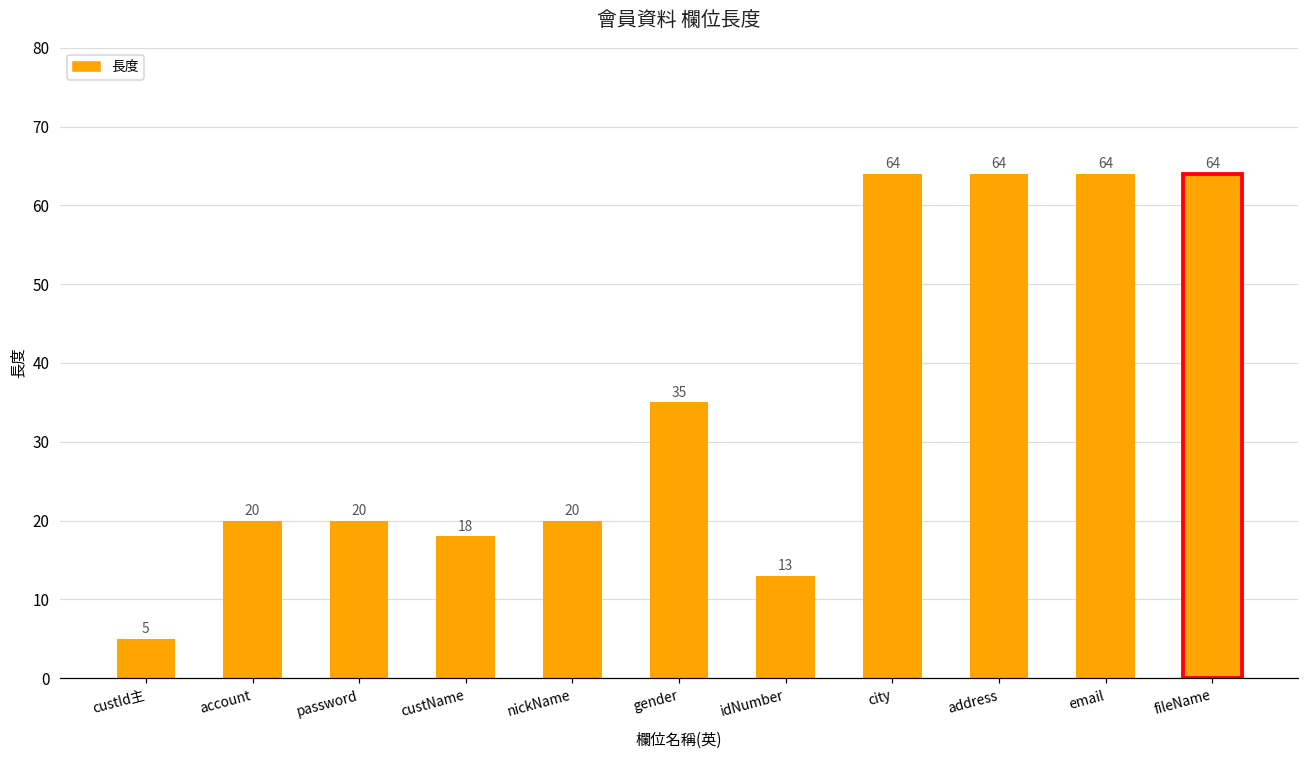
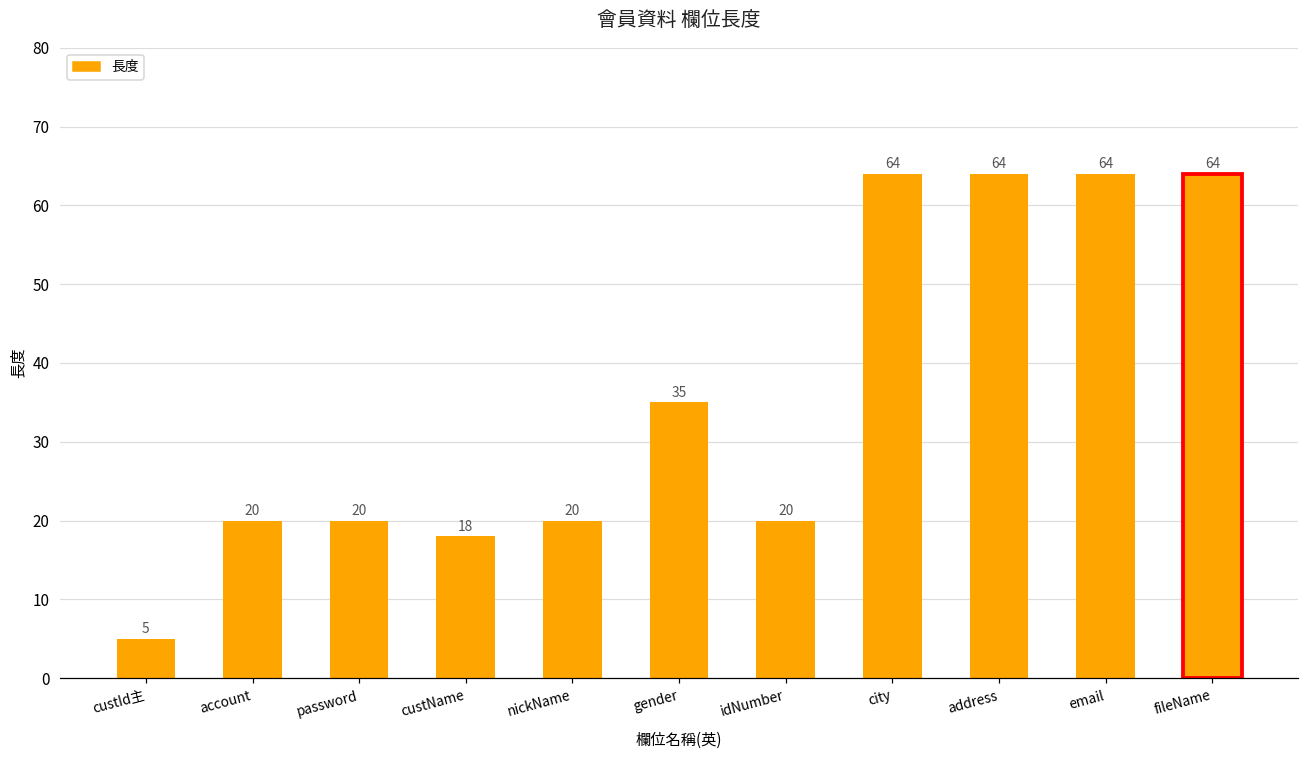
idNumber: 13 -> 20
